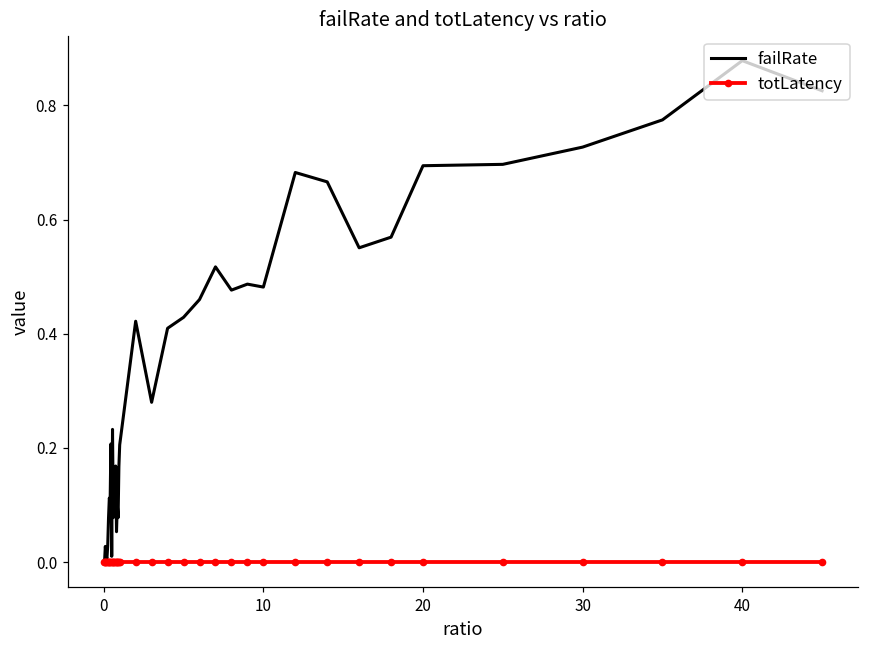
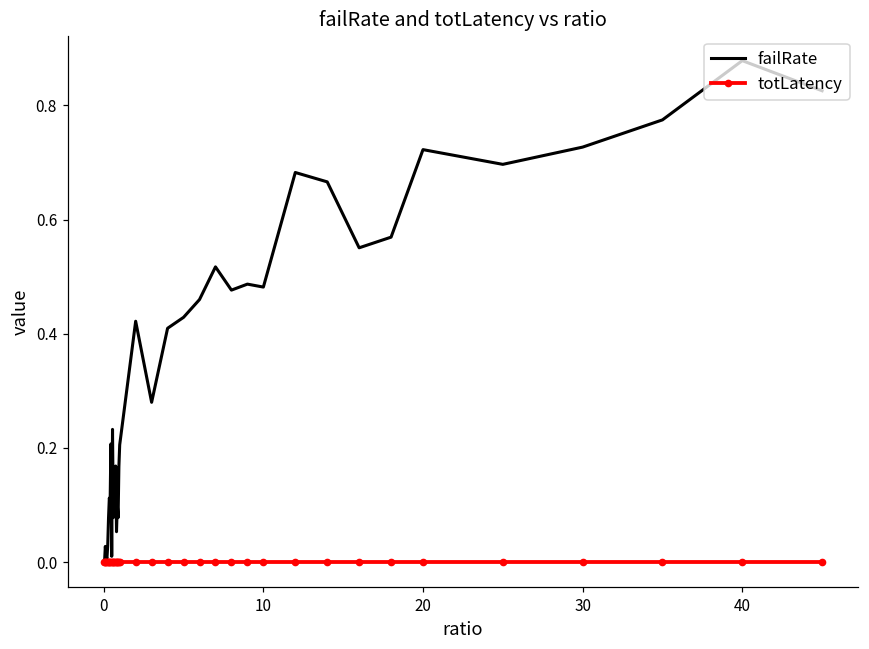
failRate, 20: 0.69 -> 0.72
